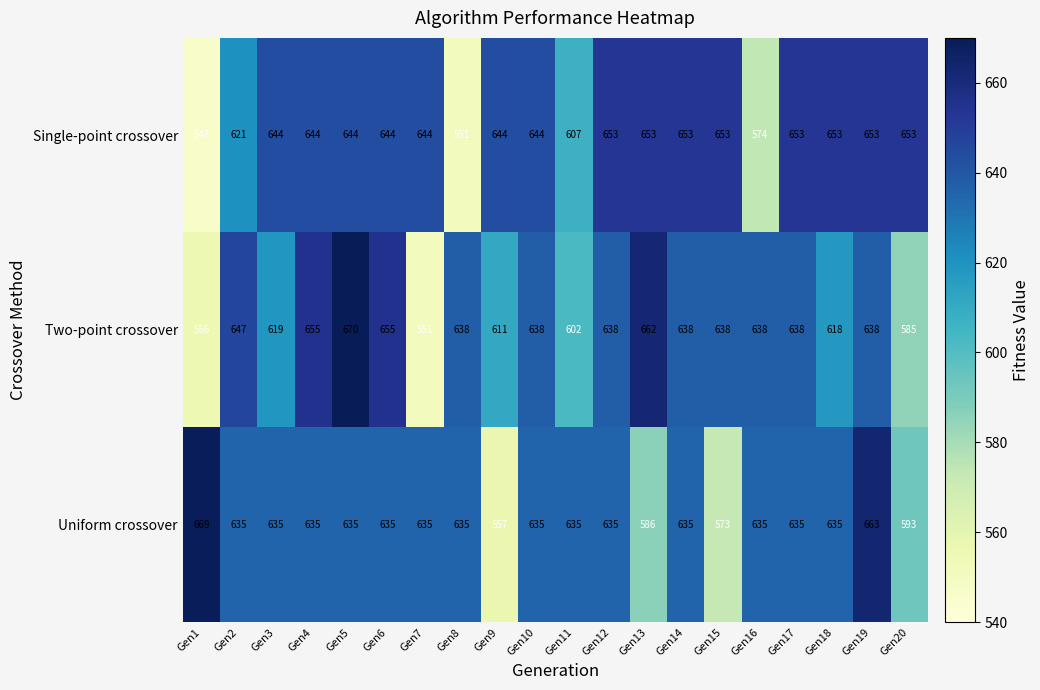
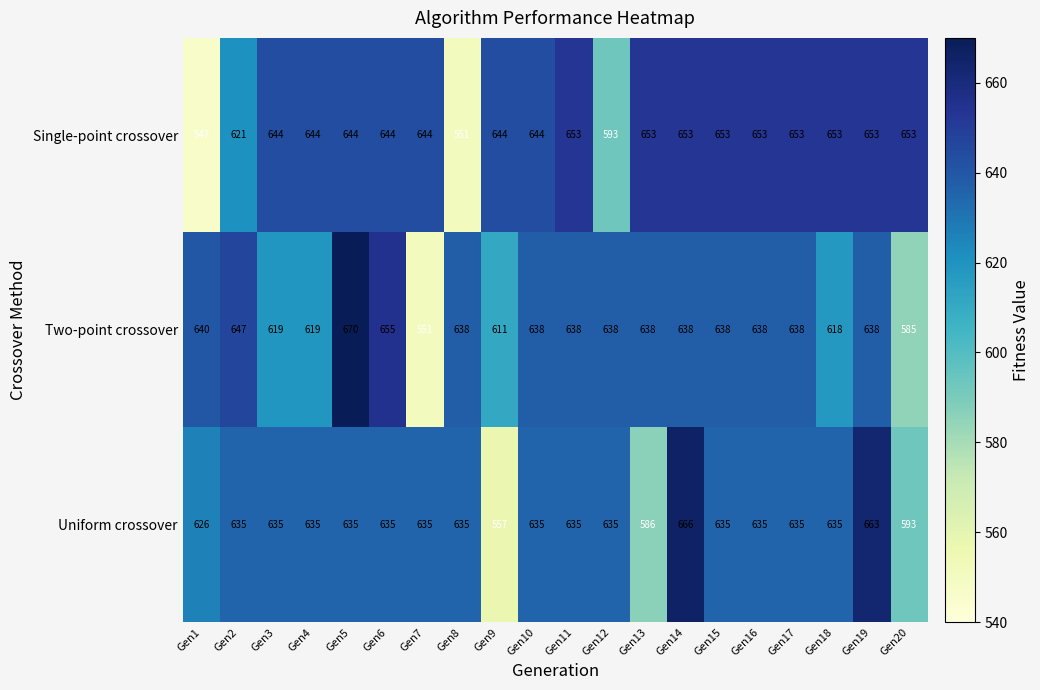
Single-point crossover, Gen11: 607 -> 653
Single-point crossover, Gen12: 653 -> 593
Single-point crossover, Gen16: 574 -> 653
Two-point crossover, Gen1: 556 -> 640
Two-point crossover, Gen4: 655 -> 619
Two-point crossover, Gen11: 602 -> 638
Two-point crossover, Gen13: 662 -> 638
Uniform crossover, Gen1: 669 -> 626
Uniform crossover, Gen14: 635 -> 666
Uniform crossover, Gen15: 573 -> 635
